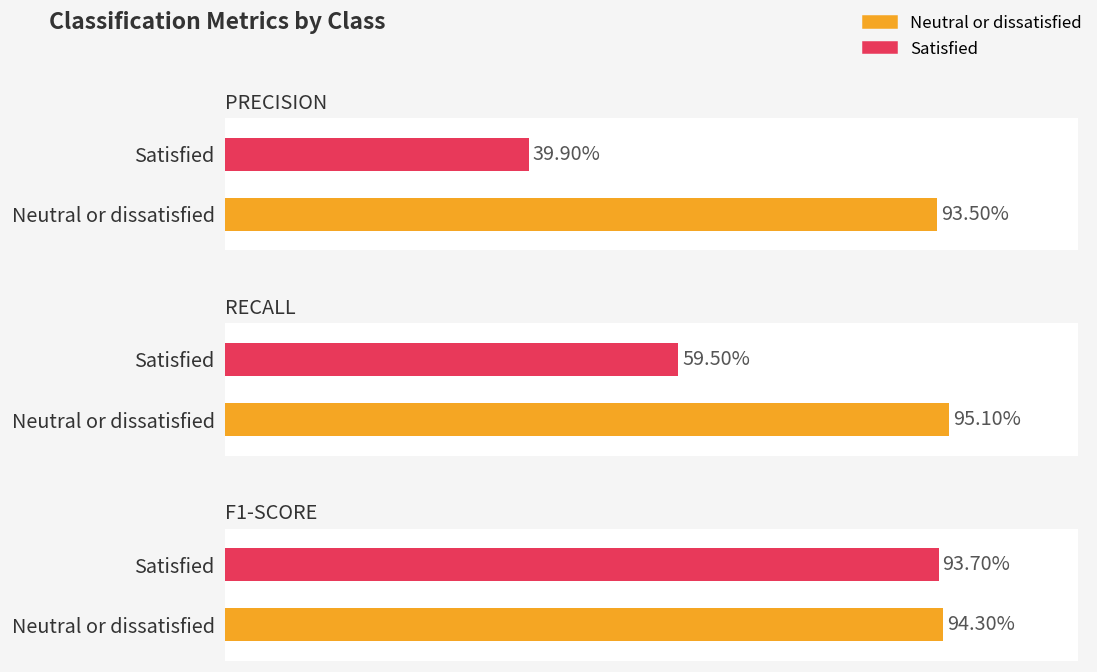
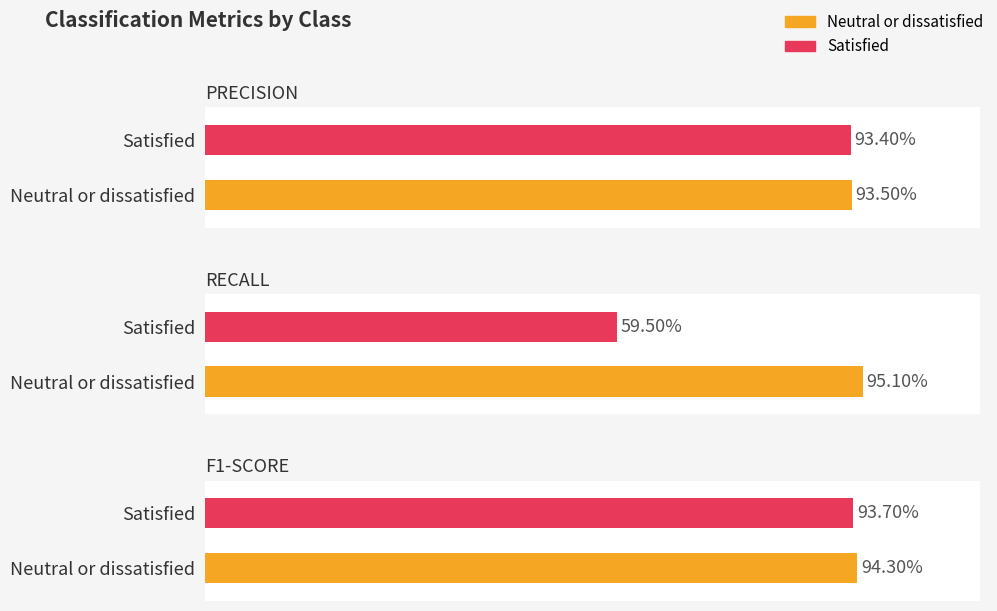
PRECISION, Satisfied: 39.90% -> 93.40%
